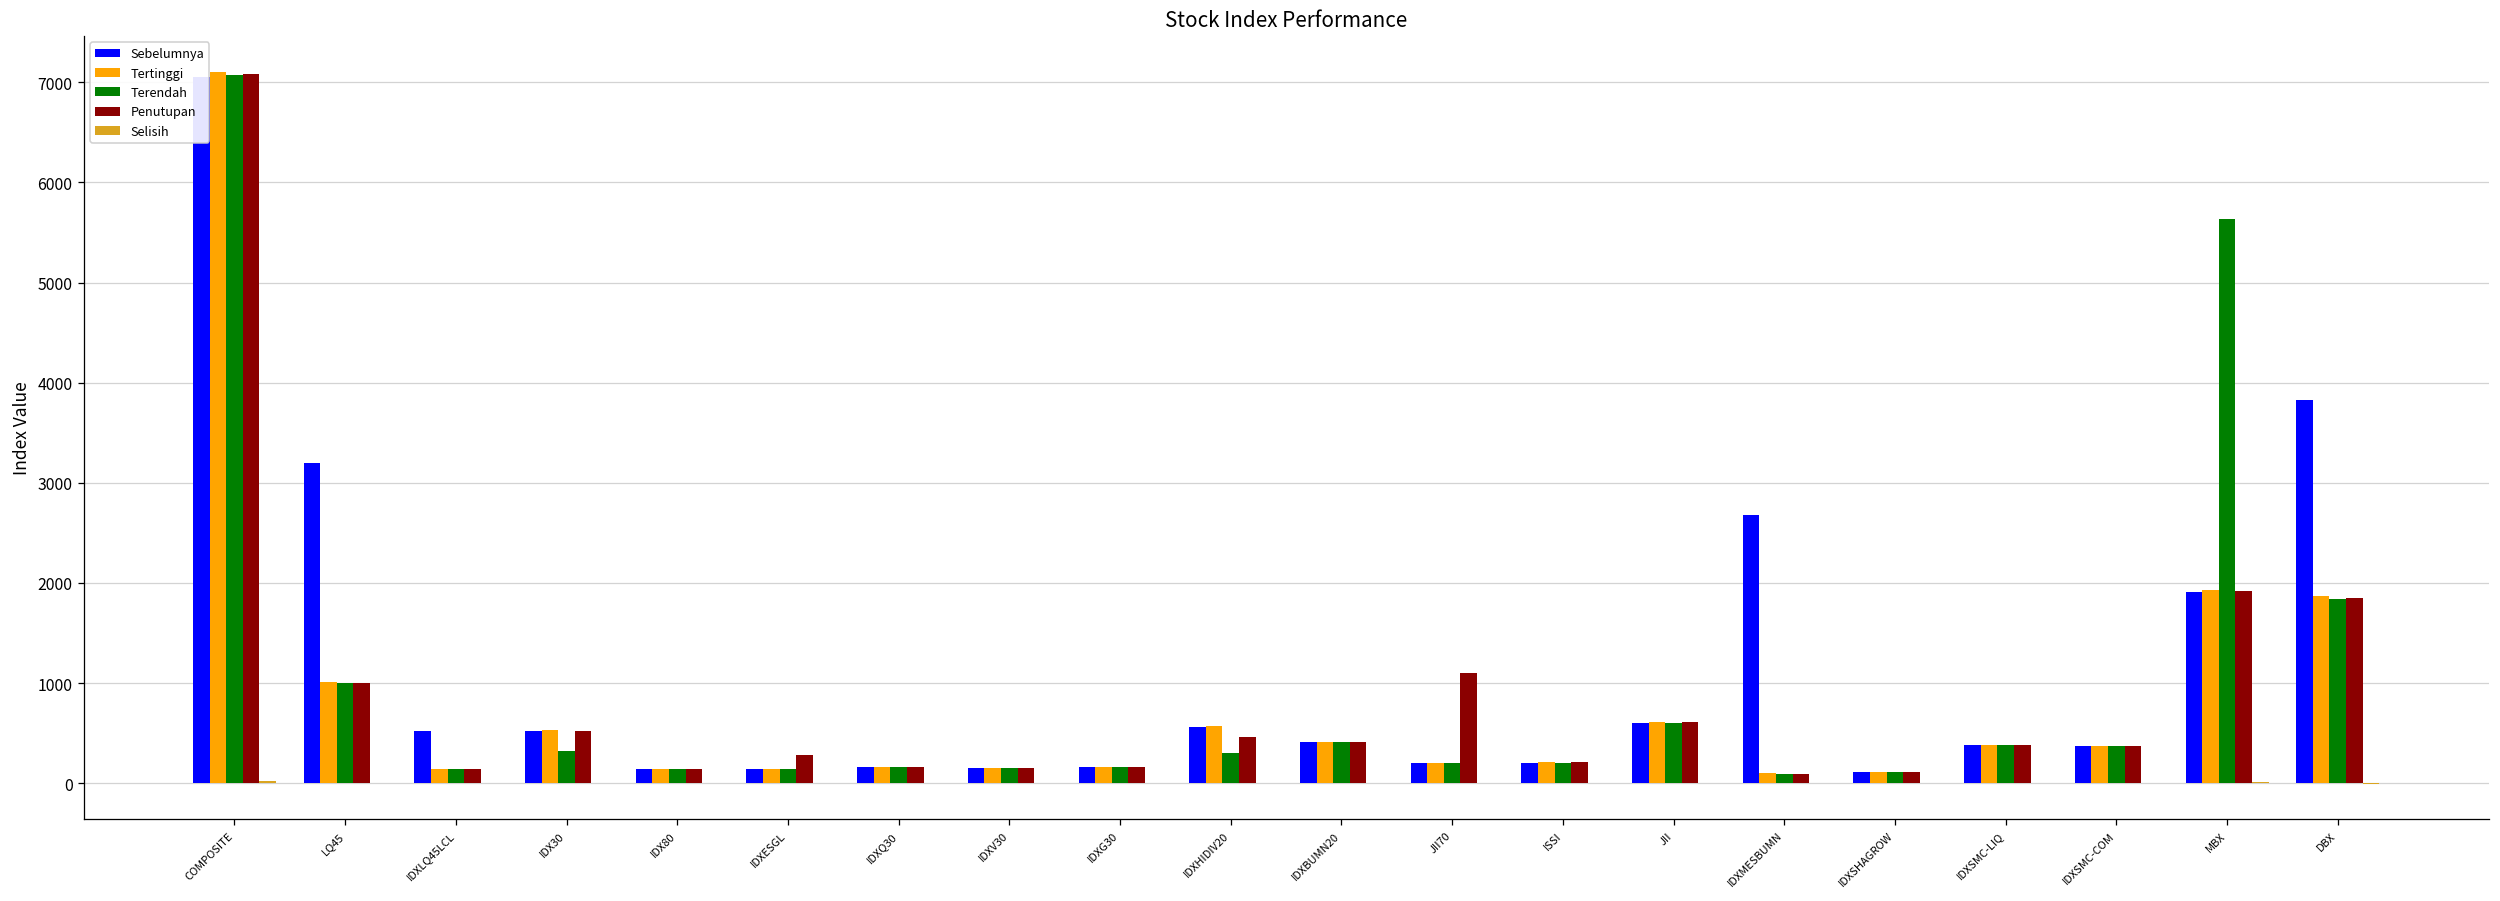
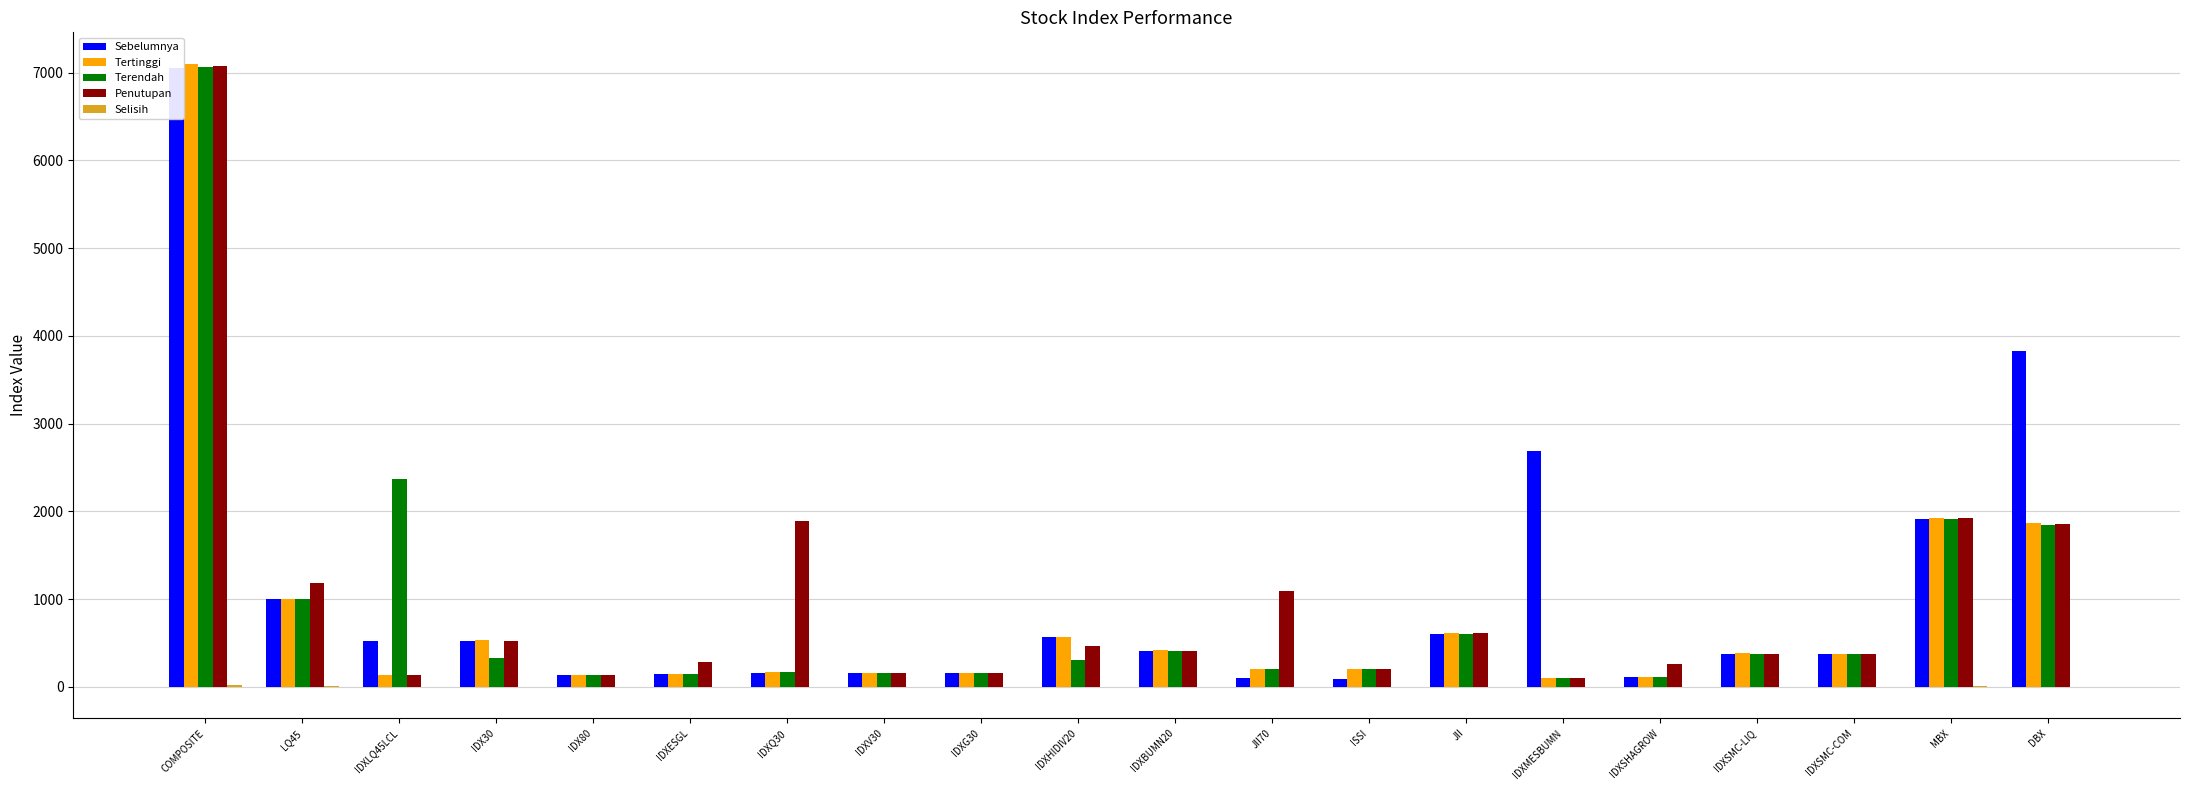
Sebelumnya, LQ45: 3200 -> 1000
Penutupan, LQ45: 1000 -> 1200
Terendah, IDXLQ45LCL: 100 -> 2400
Penutupan, IDXQ30: 200 -> 1900
Sebelumnya, JII70: 200 -> 100
Sebelumnya, ISSI: 200 -> 100
Penutupan, IDXSHAGROW: 100 -> 300
Terendah, MBX: 5600 -> 1900
